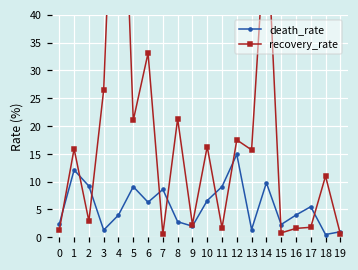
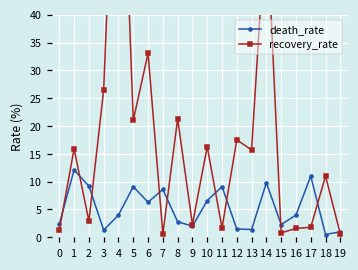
death_rate, 12: 15 -> 2
death_rate, 17: 6 -> 11
